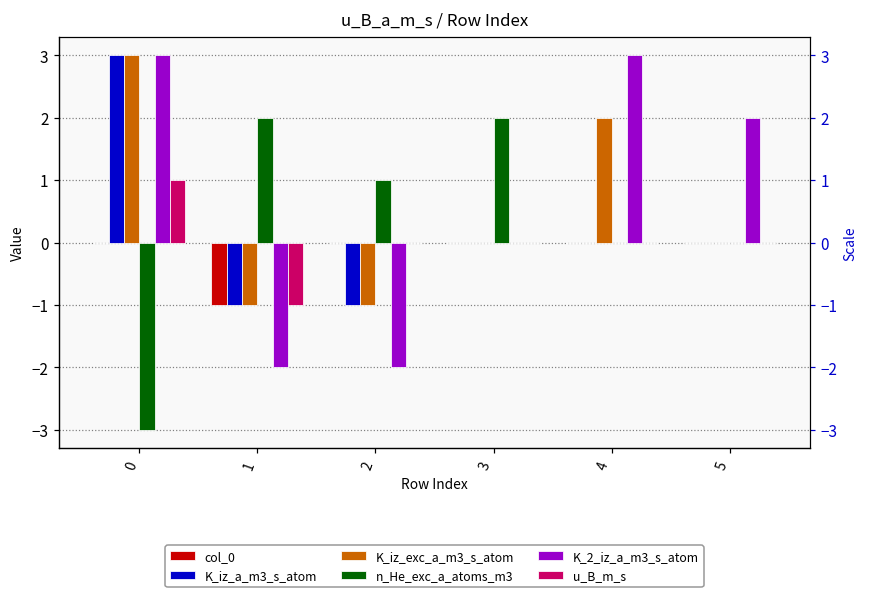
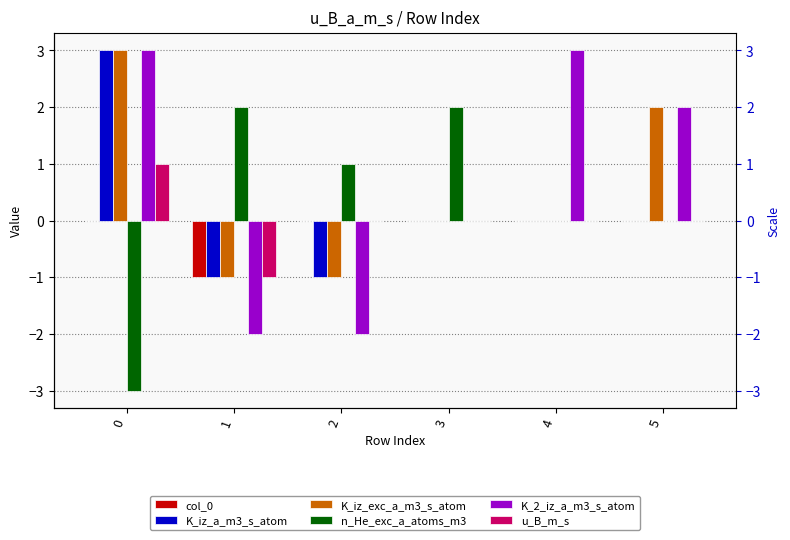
K_iz_exc_a_m3_s_atom, 4: 2 -> 0
K_iz_exc_a_m3_s_atom, 5: 0 -> 2
